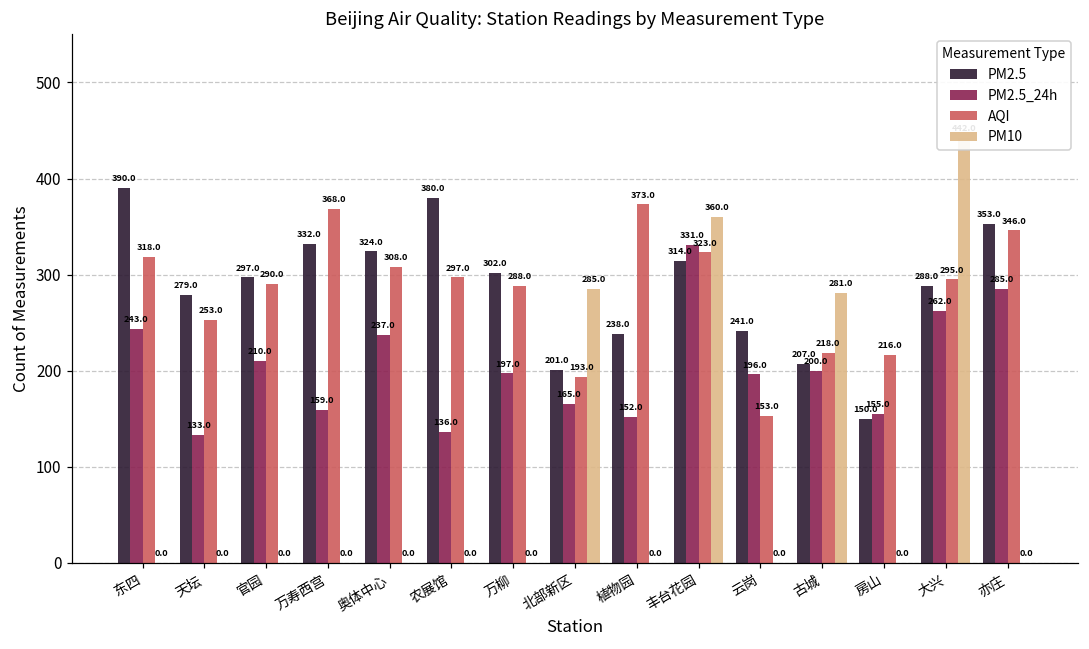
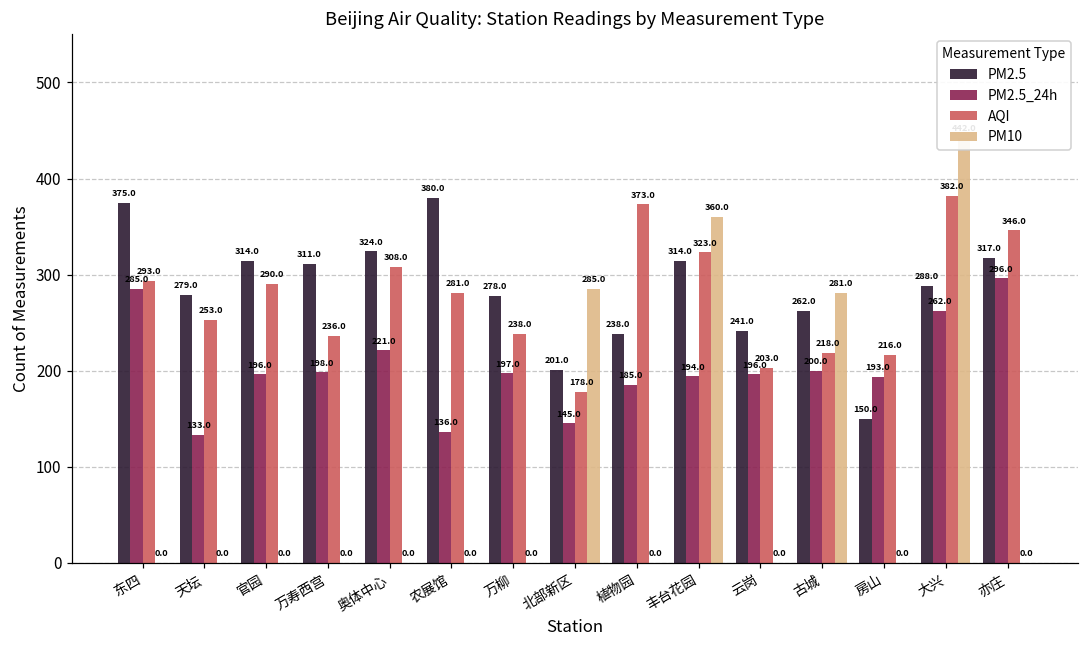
PM2.5, 东四: 390.0 -> 375.0
PM2.5_24h, 东四: 243.0 -> 285.0
AQI, 东四: 318.0 -> 293.0
PM2.5, 官园: 297.0 -> 314.0
PM2.5_24h, 官园: 210.0 -> 196.0
PM2.5, 万寿西宫: 332.0 -> 311.0
PM2.5_24h, 万寿西宫: 159.0 -> 198.0
AQI, 万寿西宫: 368.0 -> 236.0
PM2.5_24h, 奥体中心: 237.0 -> 221.0
AQI, 农展馆: 297.0 -> 281.0
PM2.5, 万柳: 302.0 -> 278.0
AQI, 万柳: 288.0 -> 238.0
PM2.5_24h, 北部新区: 165.0 -> 145.0
AQI, 北部新区: 193.0 -> 178.0
PM2.5_24h, 植物园: 152.0 -> 185.0
PM2.5_24h, 丰台花园: 331.0 -> 194.0
AQI, 云岗: 153.0 -> 203.0
PM2.5, 古城: 207.0 -> 262.0
PM2.5_24h, 房山: 155.0 -> 193.0
AQI, 大兴: 295.0 -> 382.0
PM2.5, 亦庄: 353.0 -> 317.0
PM2.5_24h, 亦庄: 285.0 -> 296.0
